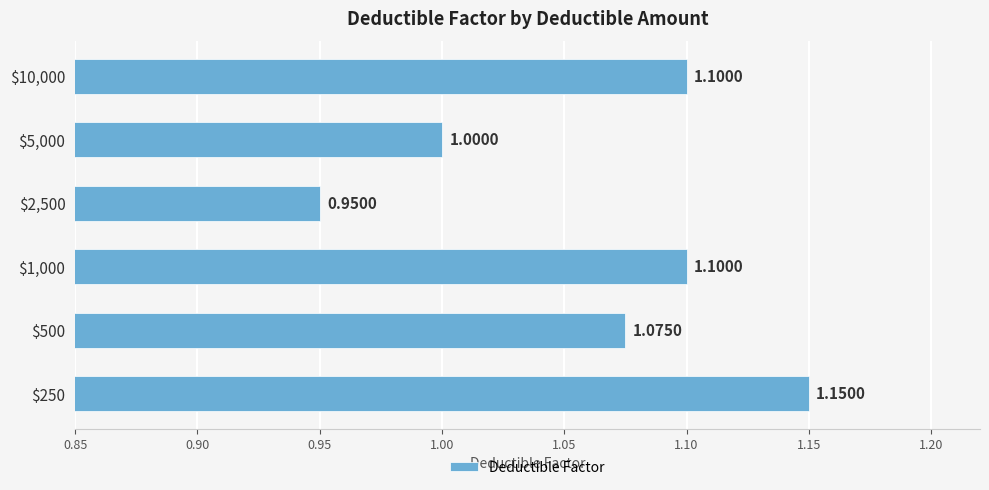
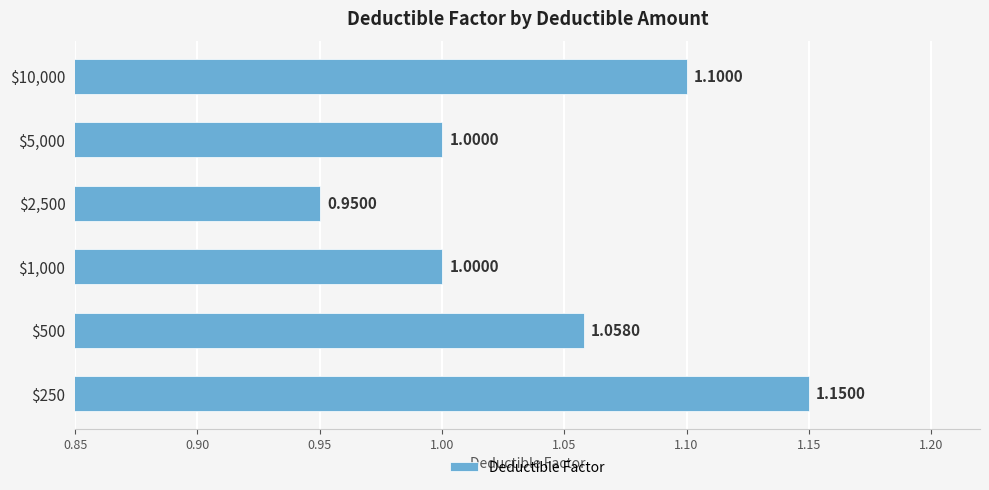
$1,000: 1.1000 -> 1.0000
$500: 1.0750 -> 1.0580
